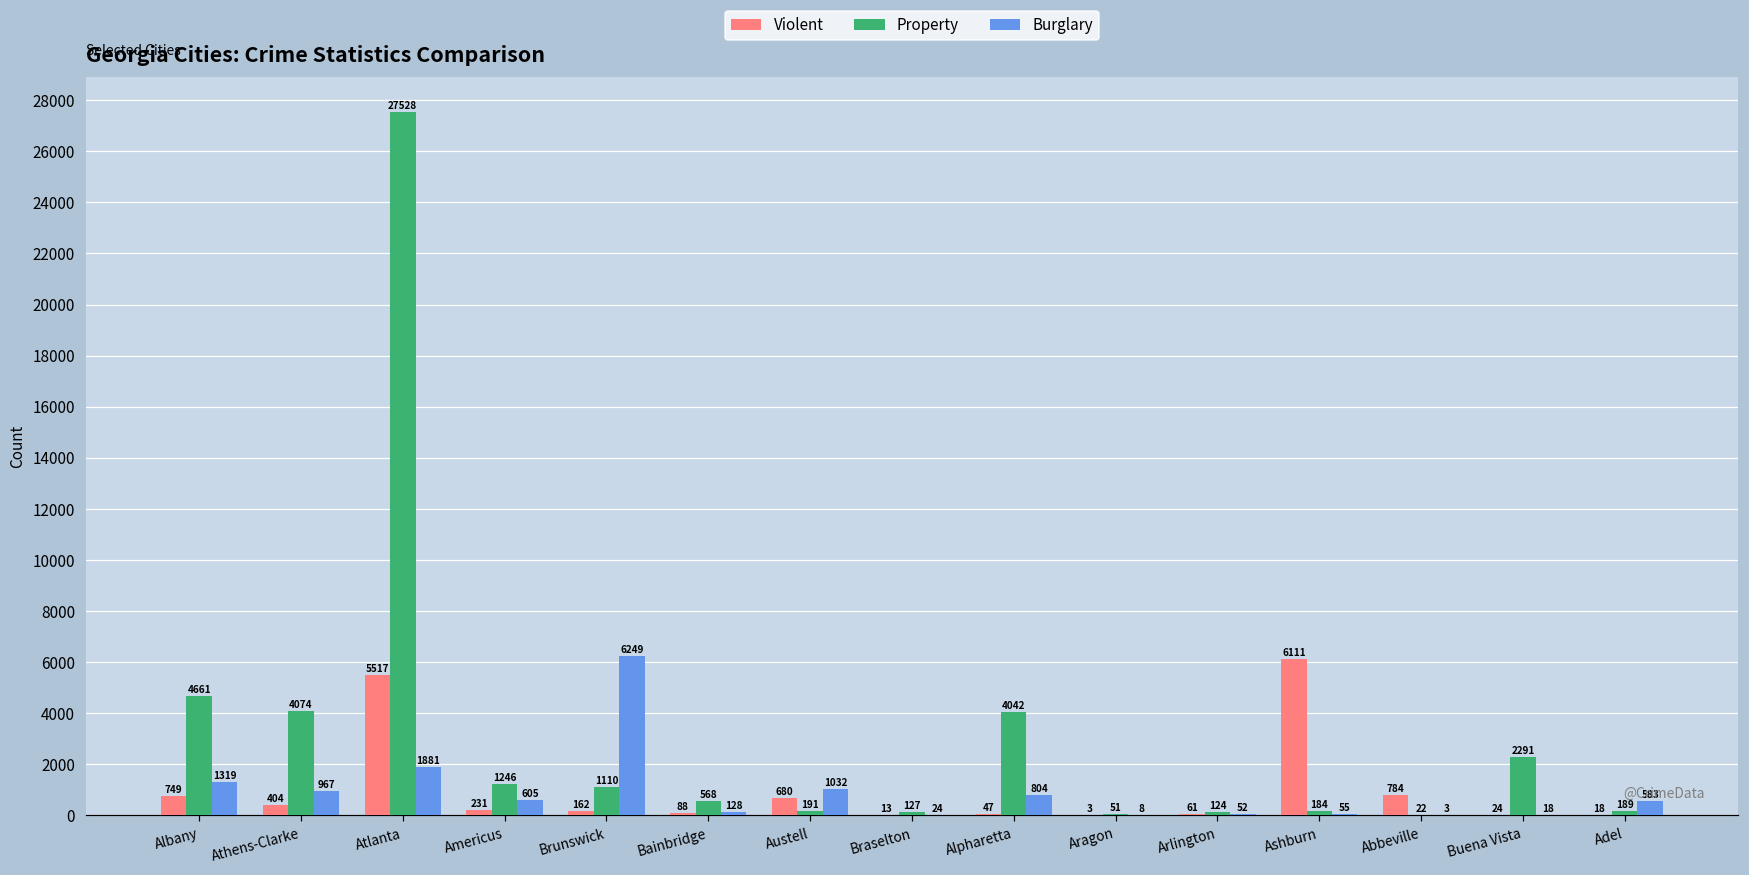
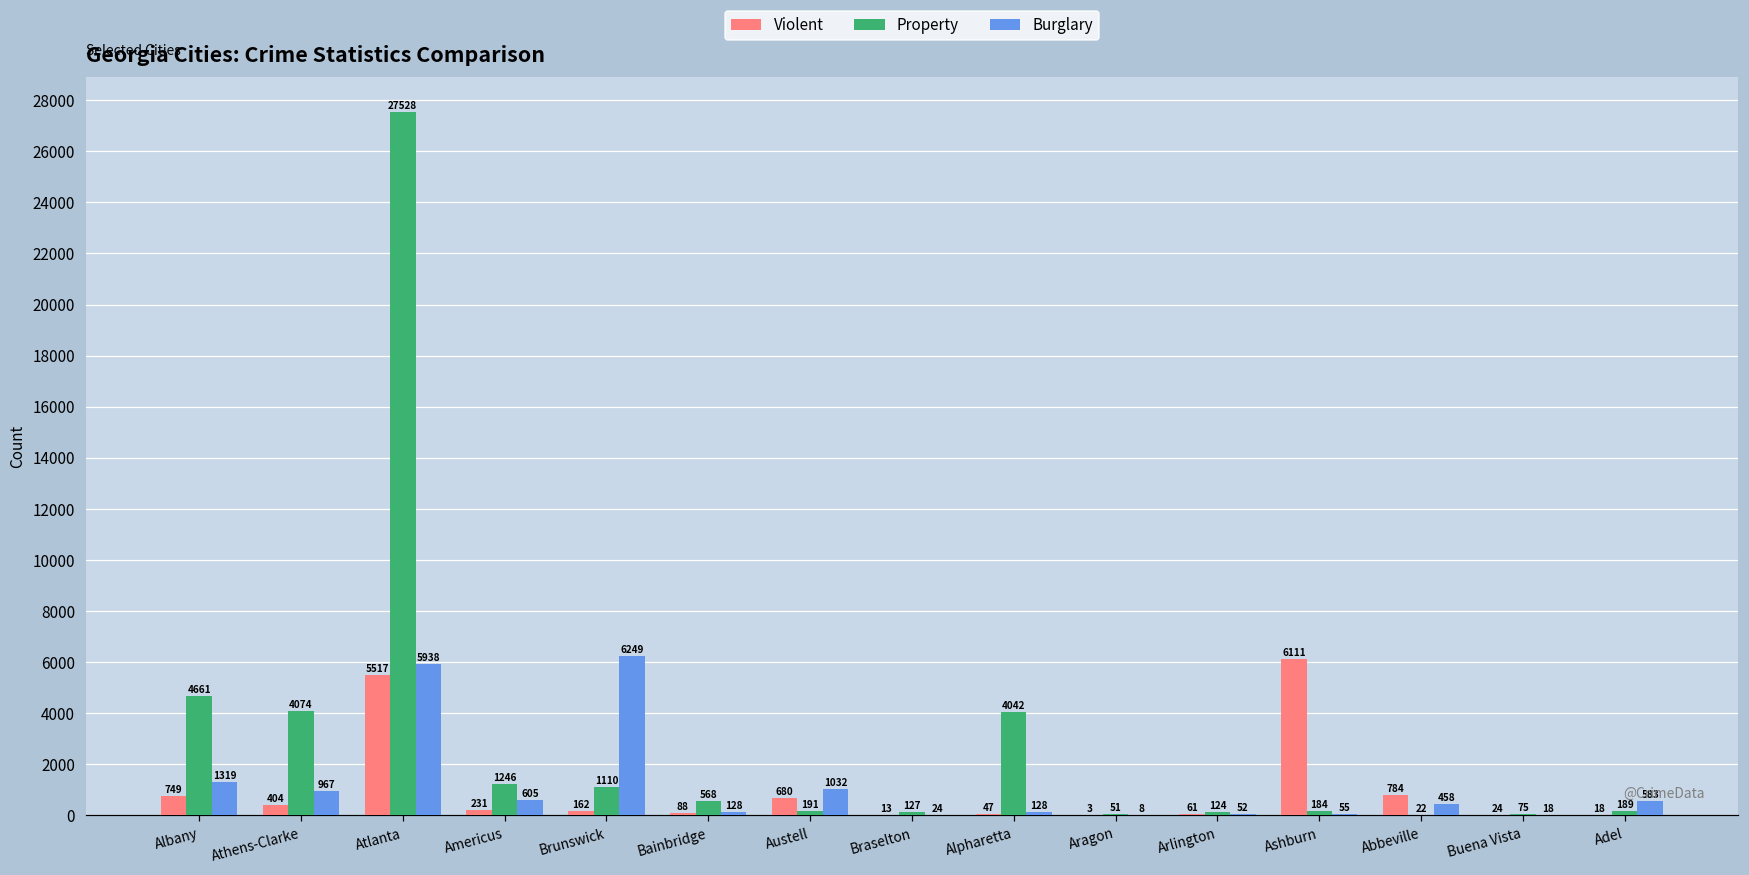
Burglary, Atlanta: 1881 -> 5938
Burglary, Alpharetta: 804 -> 128
Burglary, Abbeville: 3 -> 458
Property, Buena Vista: 2291 -> 75
